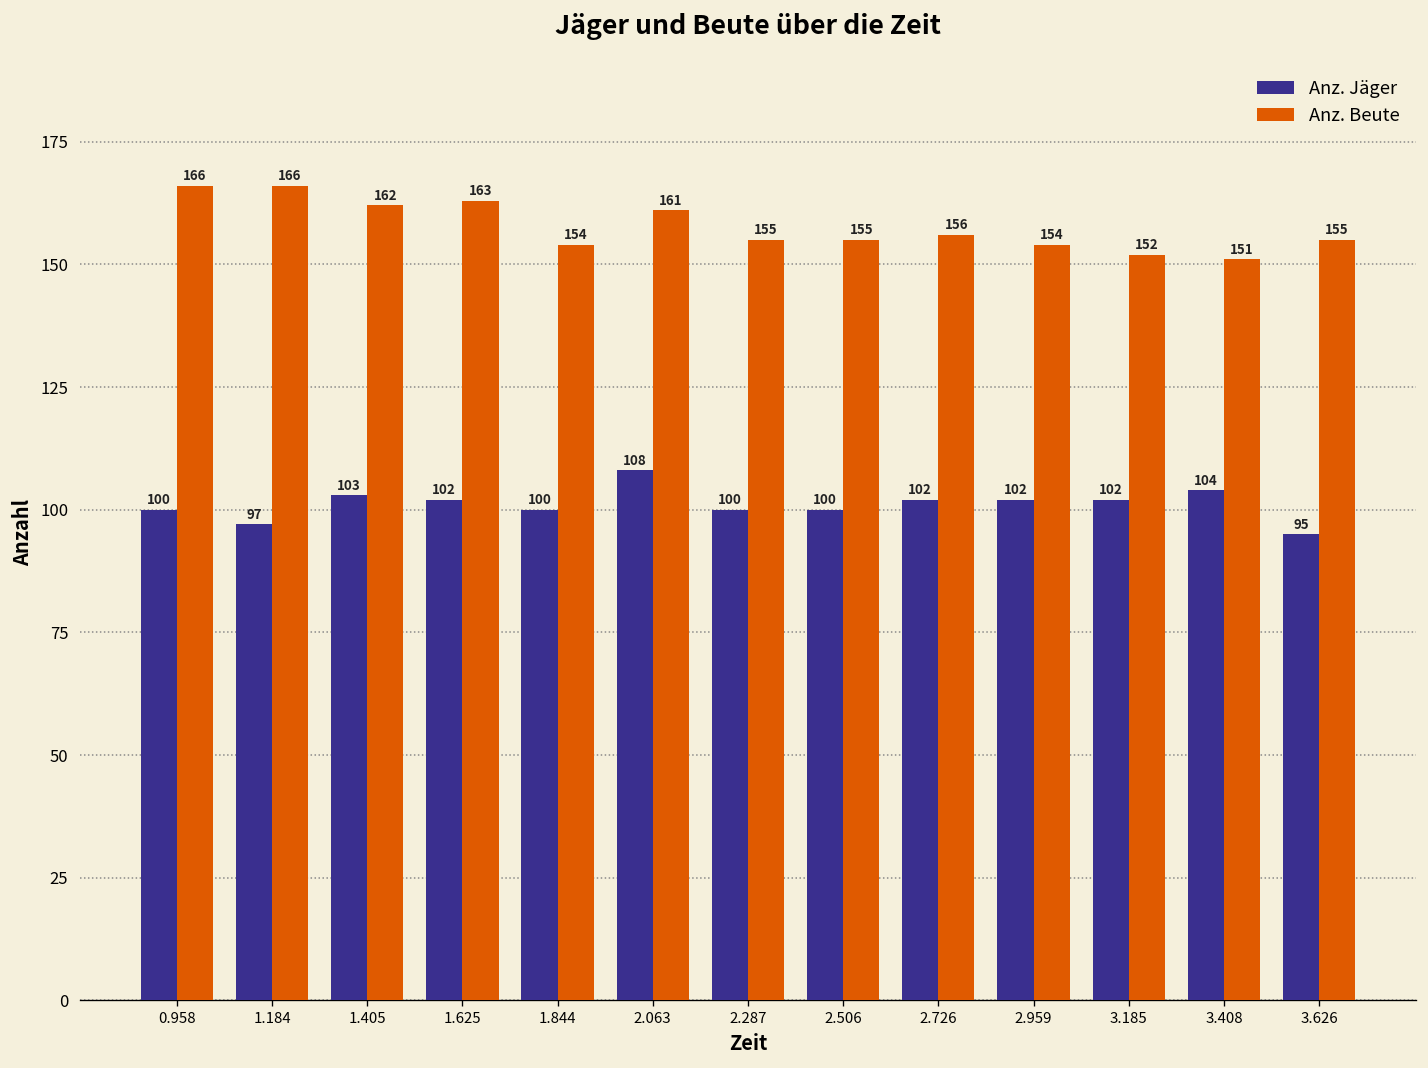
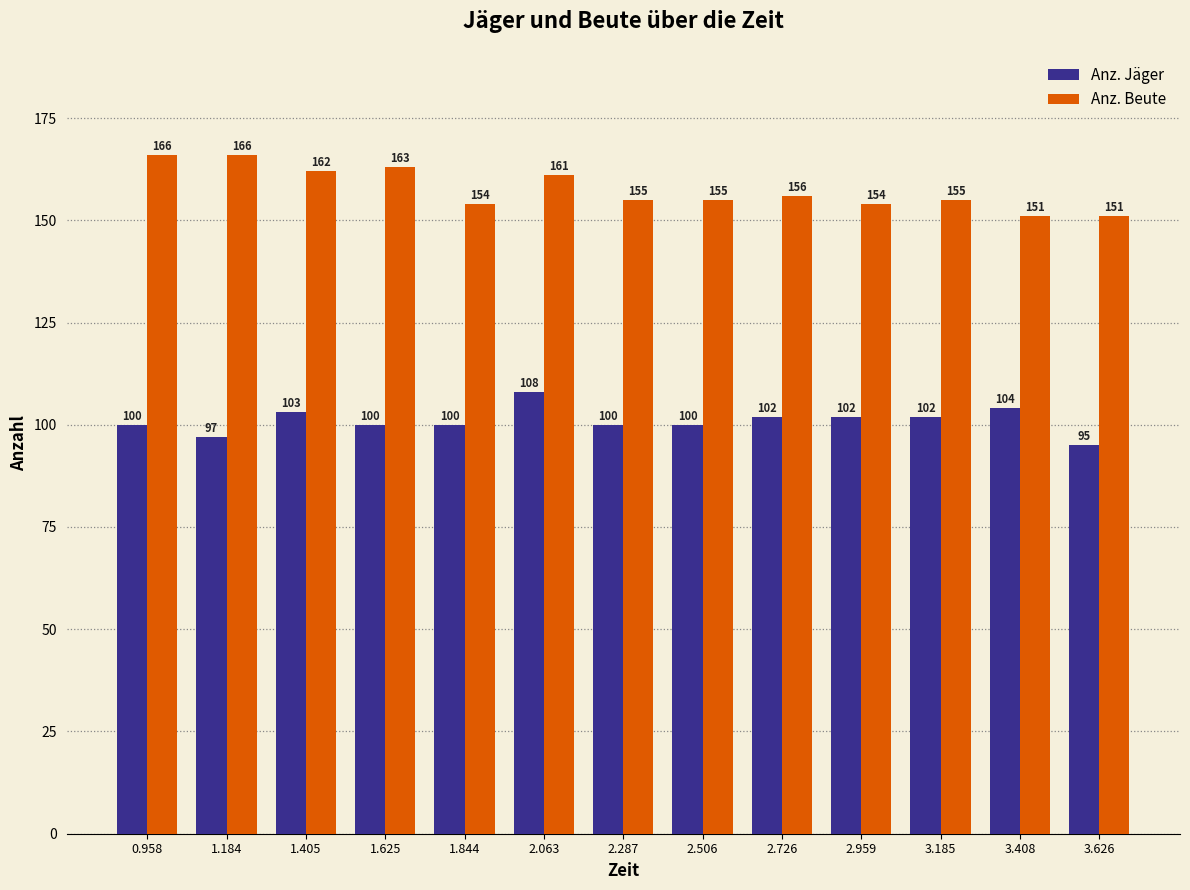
Anz. Jäger, 1.625: 102 -> 100
Anz. Beute, 3.185: 152 -> 155
Anz. Beute, 3.626: 155 -> 151
